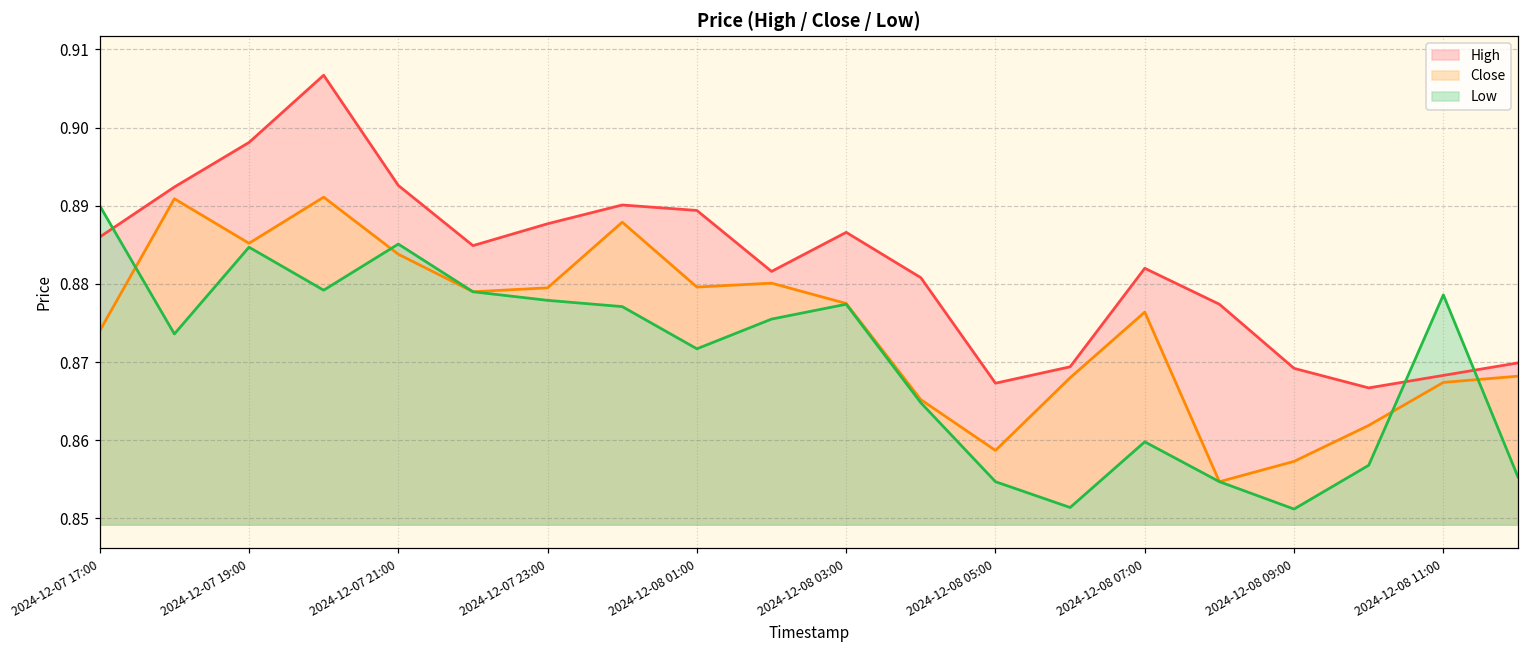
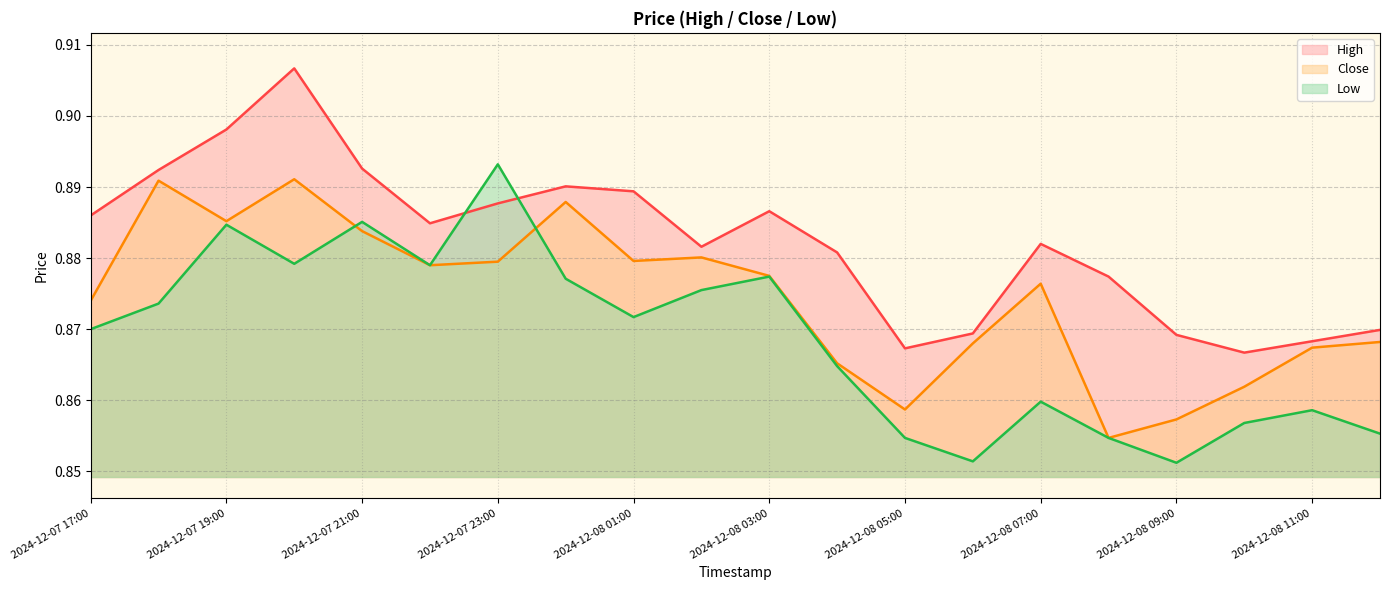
Low, 2024-12-07 17:00: 0.89 -> 0.87
Low, 2024-12-07 23:00: 0.878 -> 0.893
Low, 2024-12-08 11:00: 0.879 -> 0.859
